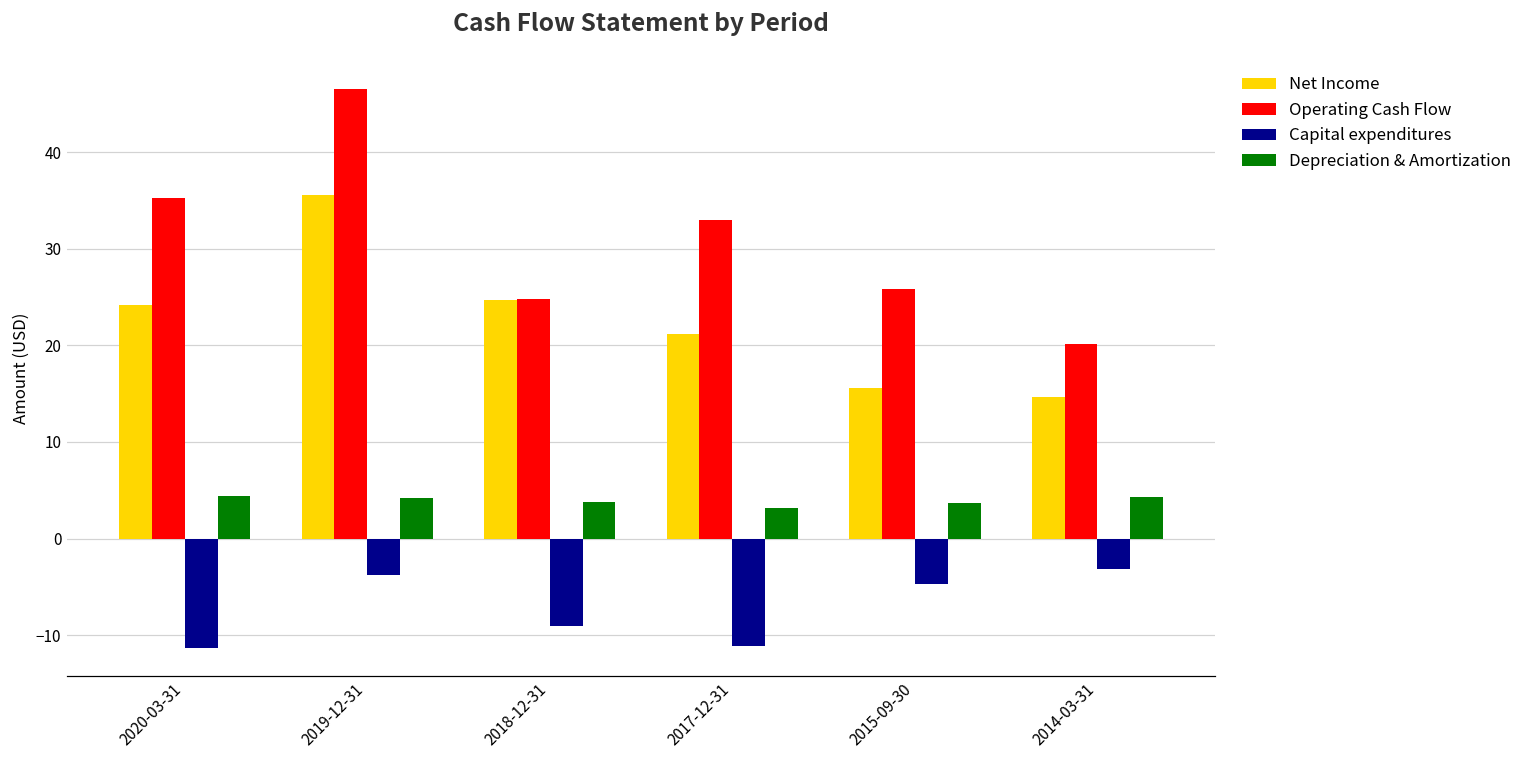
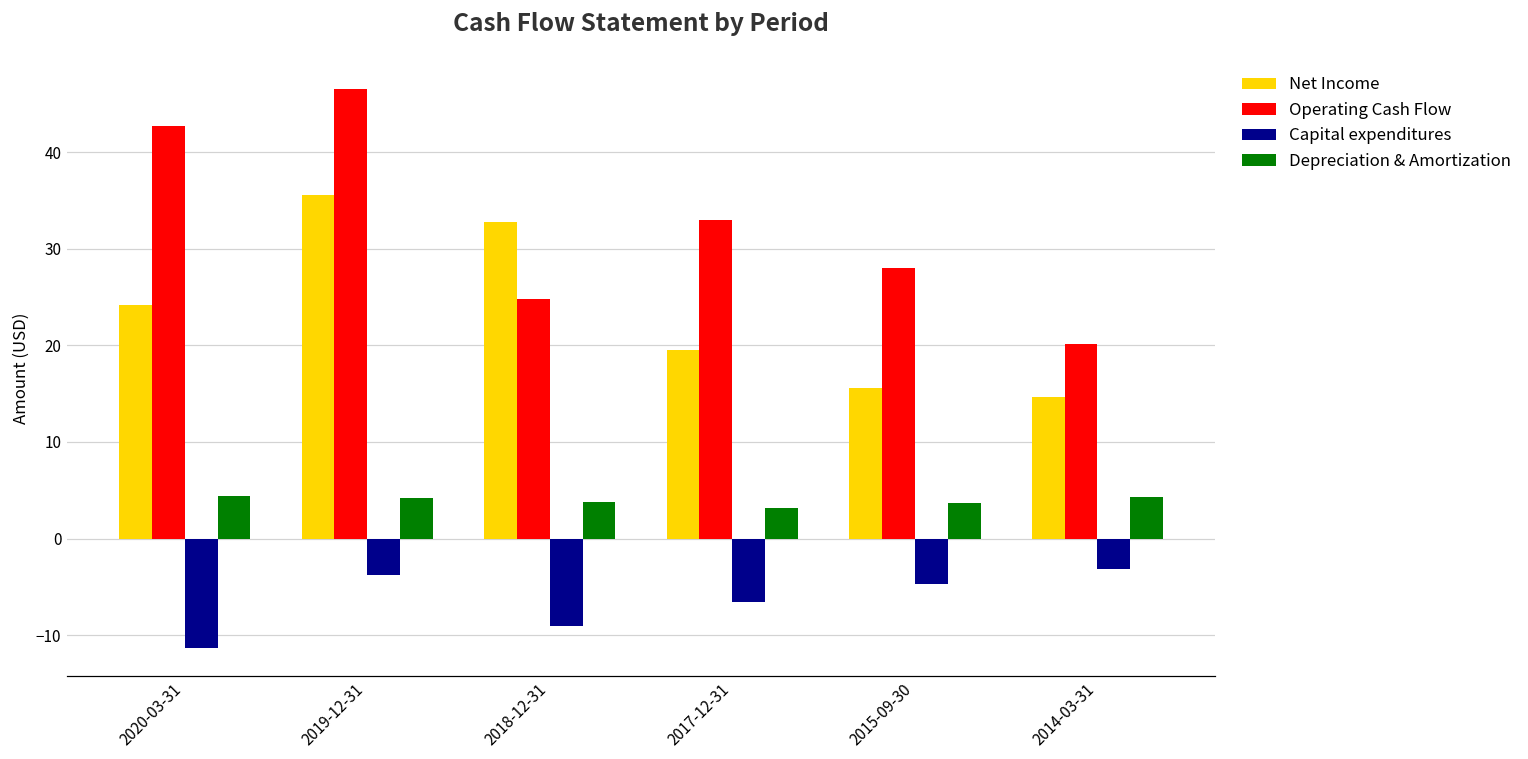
Operating Cash Flow, 2020-03-31: 35 -> 43
Net Income, 2018-12-31: 25 -> 33
Net Income, 2017-12-31: 21 -> 19
Capital expenditures, 2017-12-31: -11 -> -7
Operating Cash Flow, 2015-09-30: 26 -> 28
